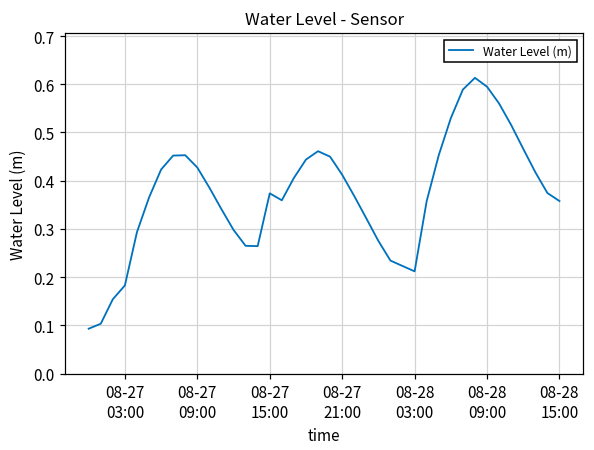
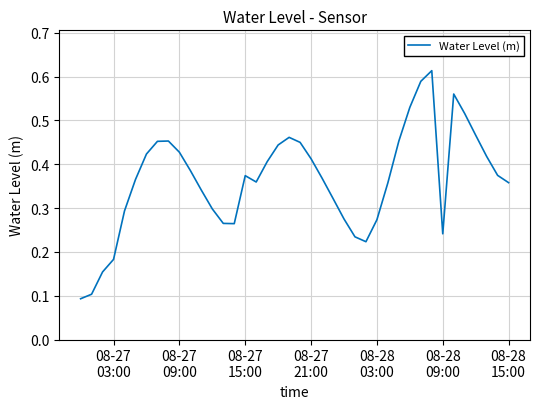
08-28 03:00: 0.21 -> 0.27
08-28 09:00: 0.59 -> 0.24
